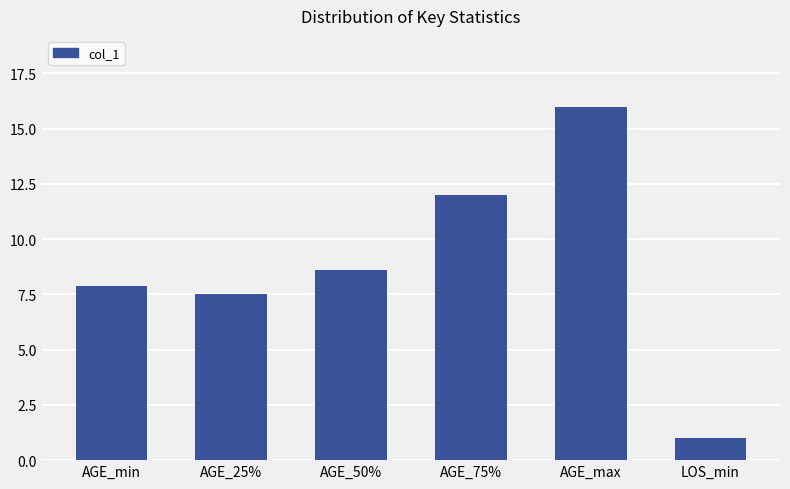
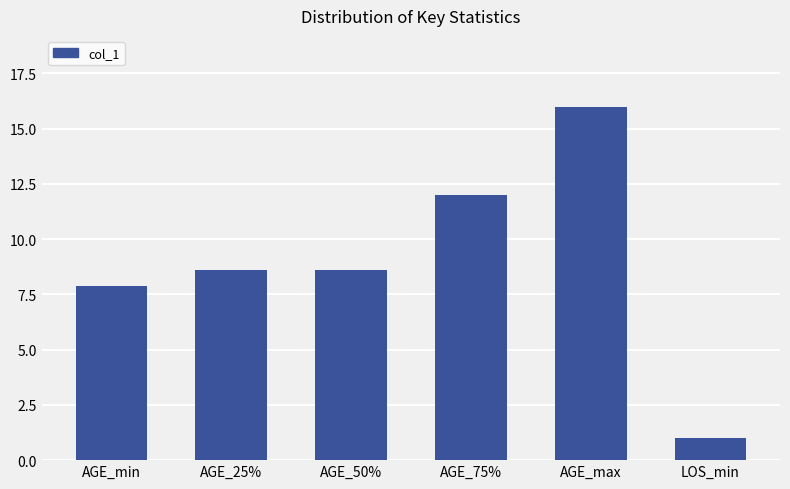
AGE_25%: 7.5 -> 8.6
